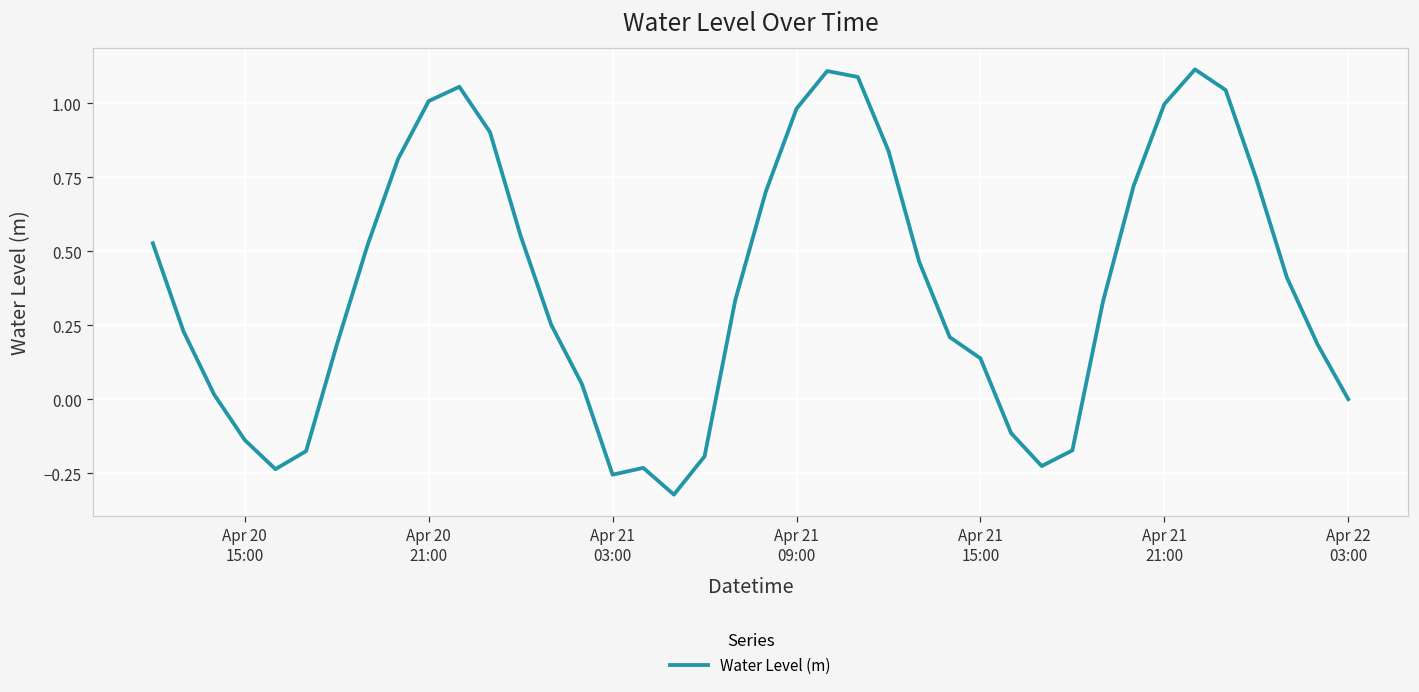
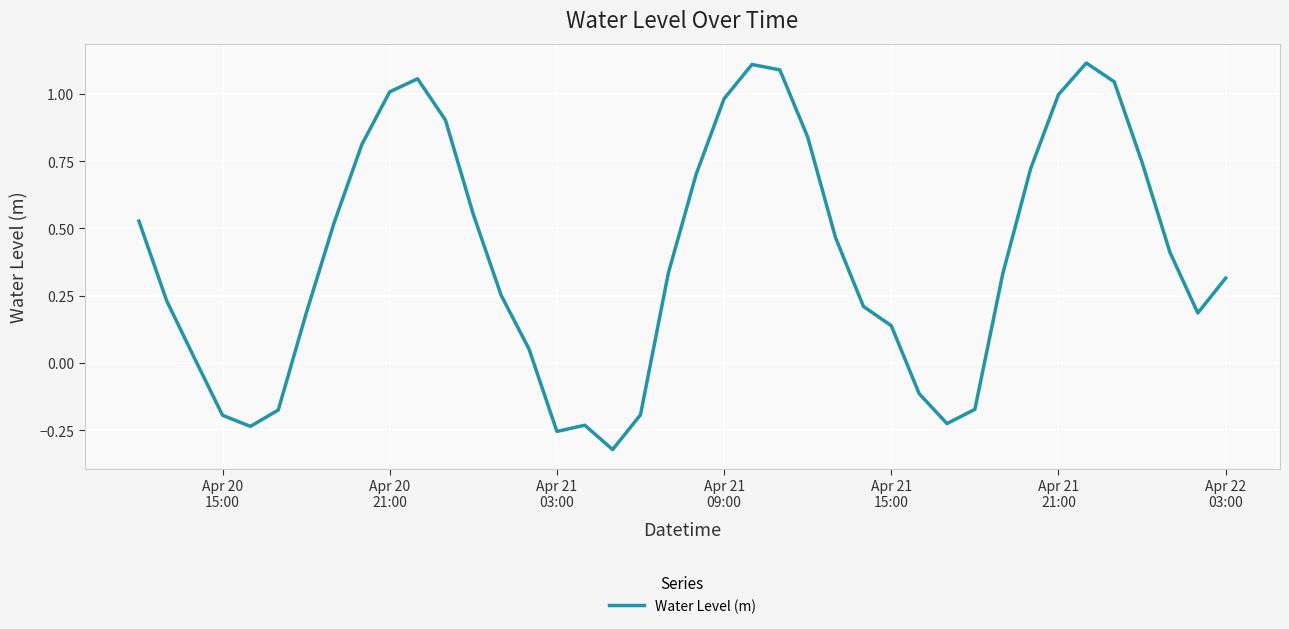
Apr 20 15:00: -0.14 -> -0.19
Apr 22 03:00: 0.00 -> 0.32
